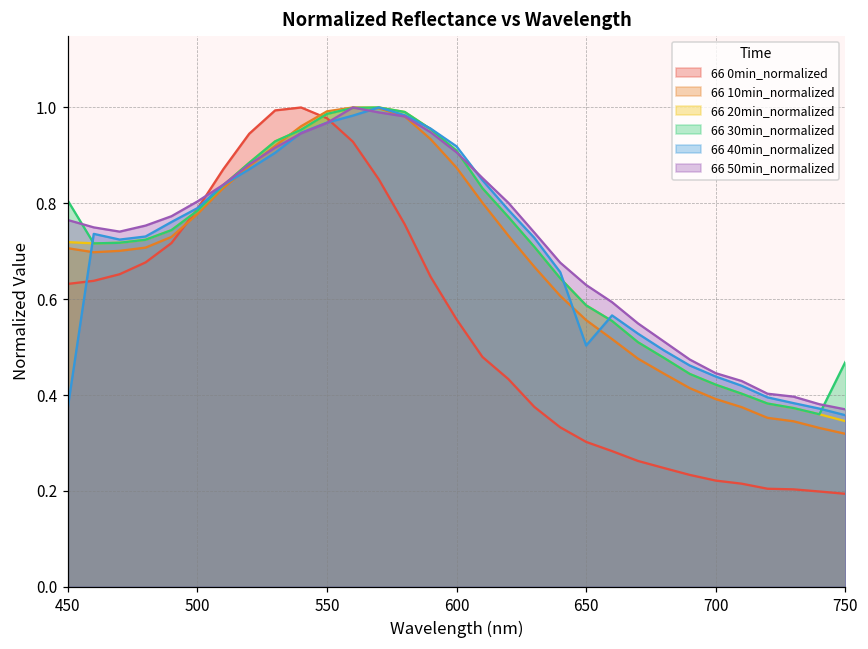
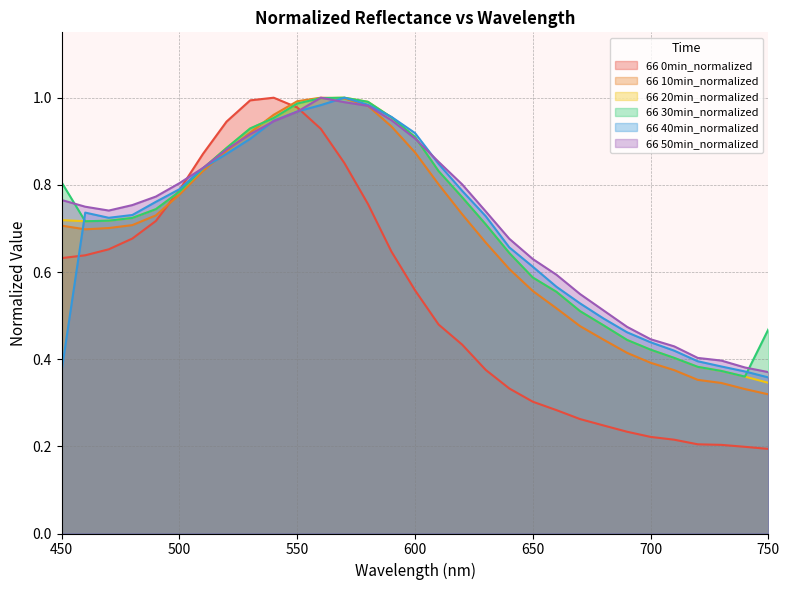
66 40min_normalized, 650: 0.50 -> 0.61
